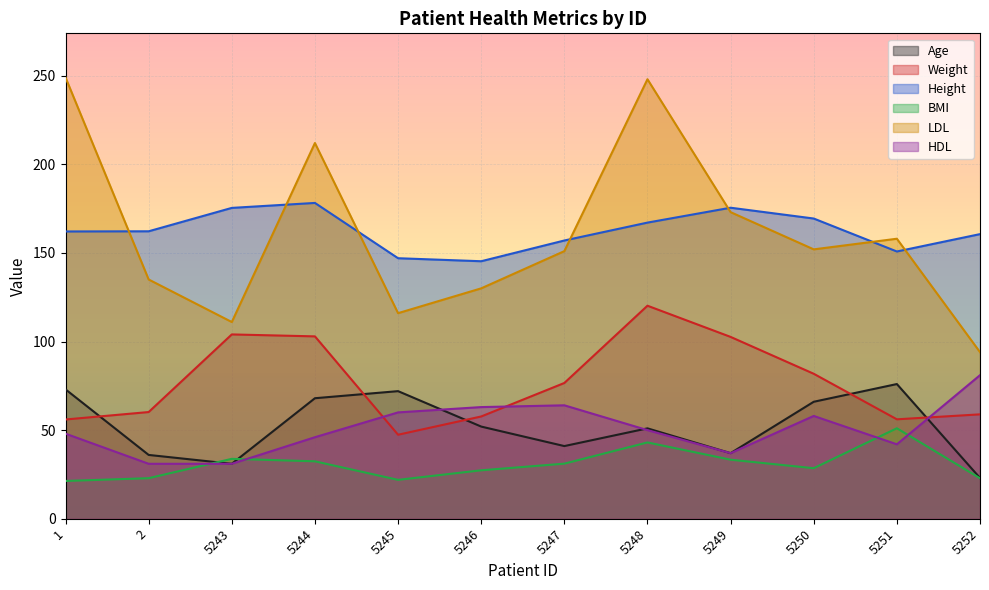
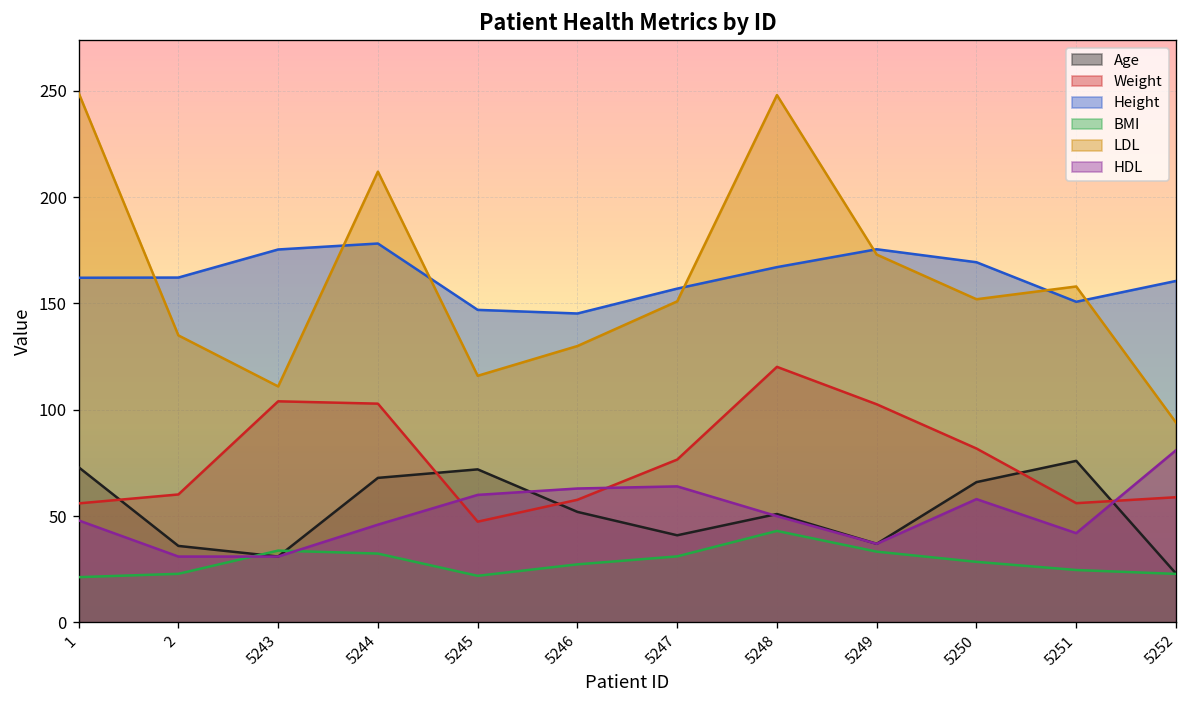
BMI, 5251: 51 -> 25
